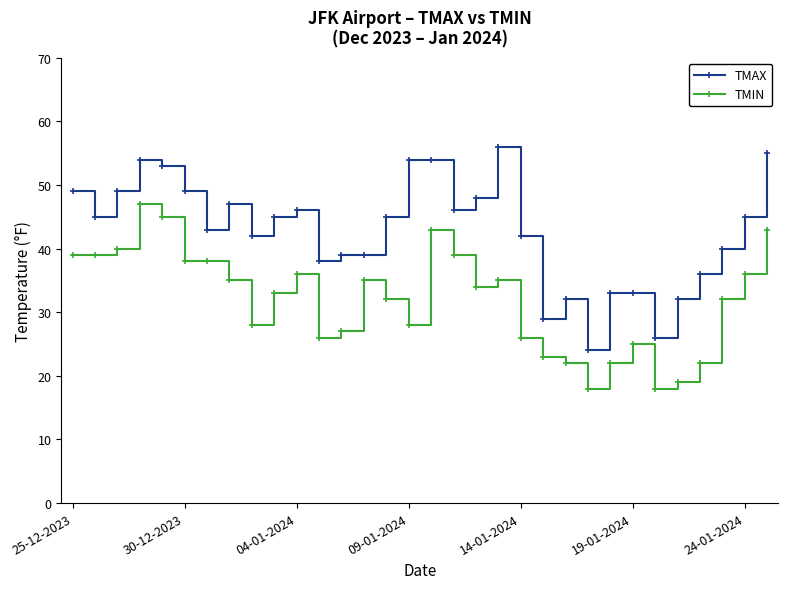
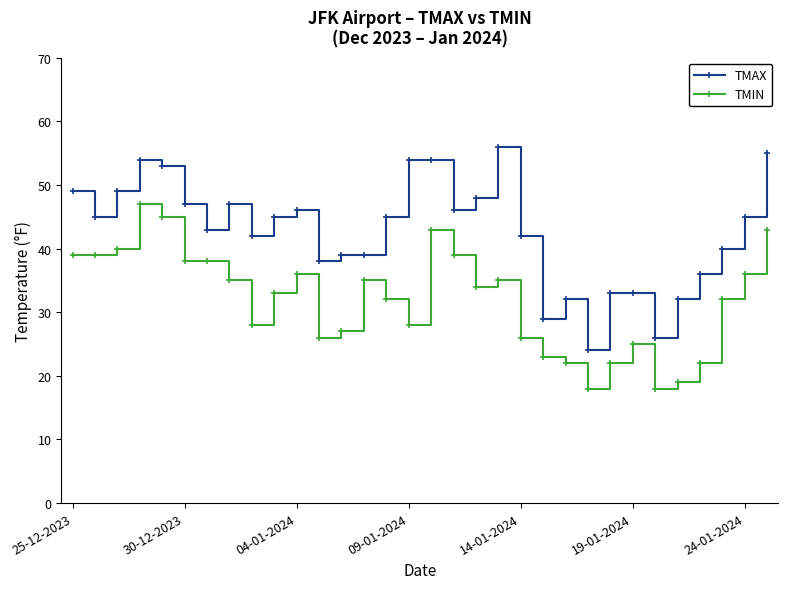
TMAX, 30-12-2023: 49 -> 47
